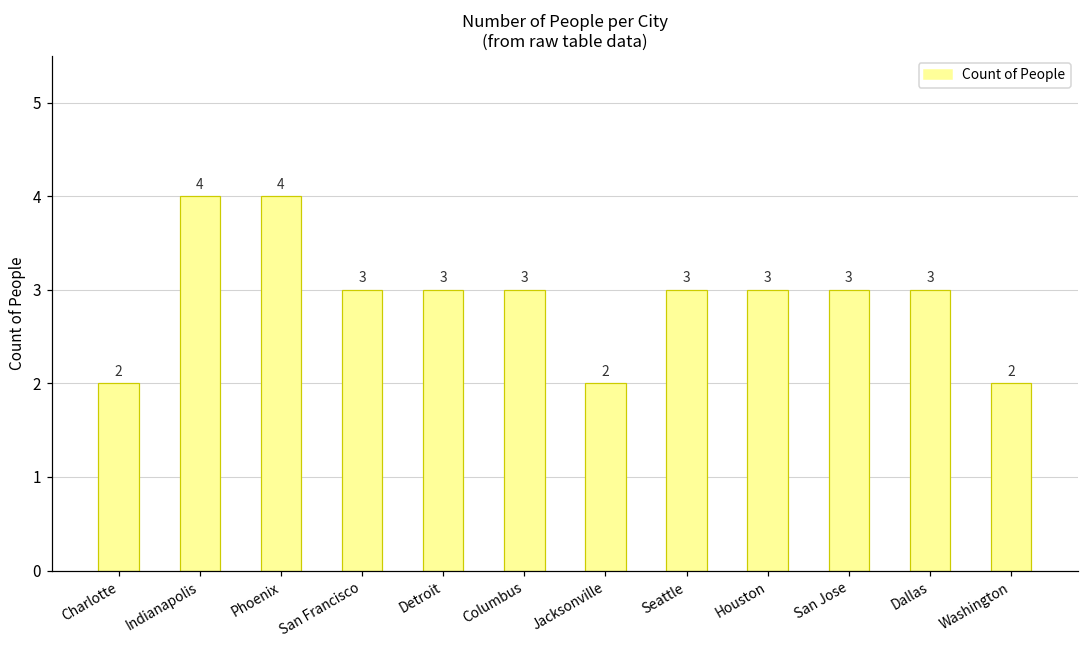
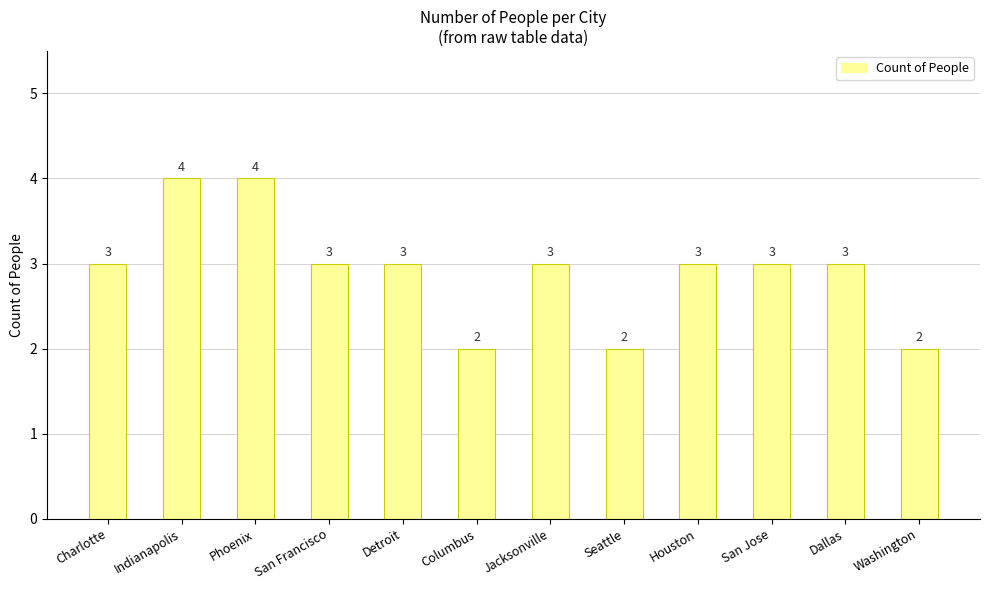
Charlotte: 2 -> 3
Columbus: 3 -> 2
Jacksonville: 2 -> 3
Seattle: 3 -> 2
